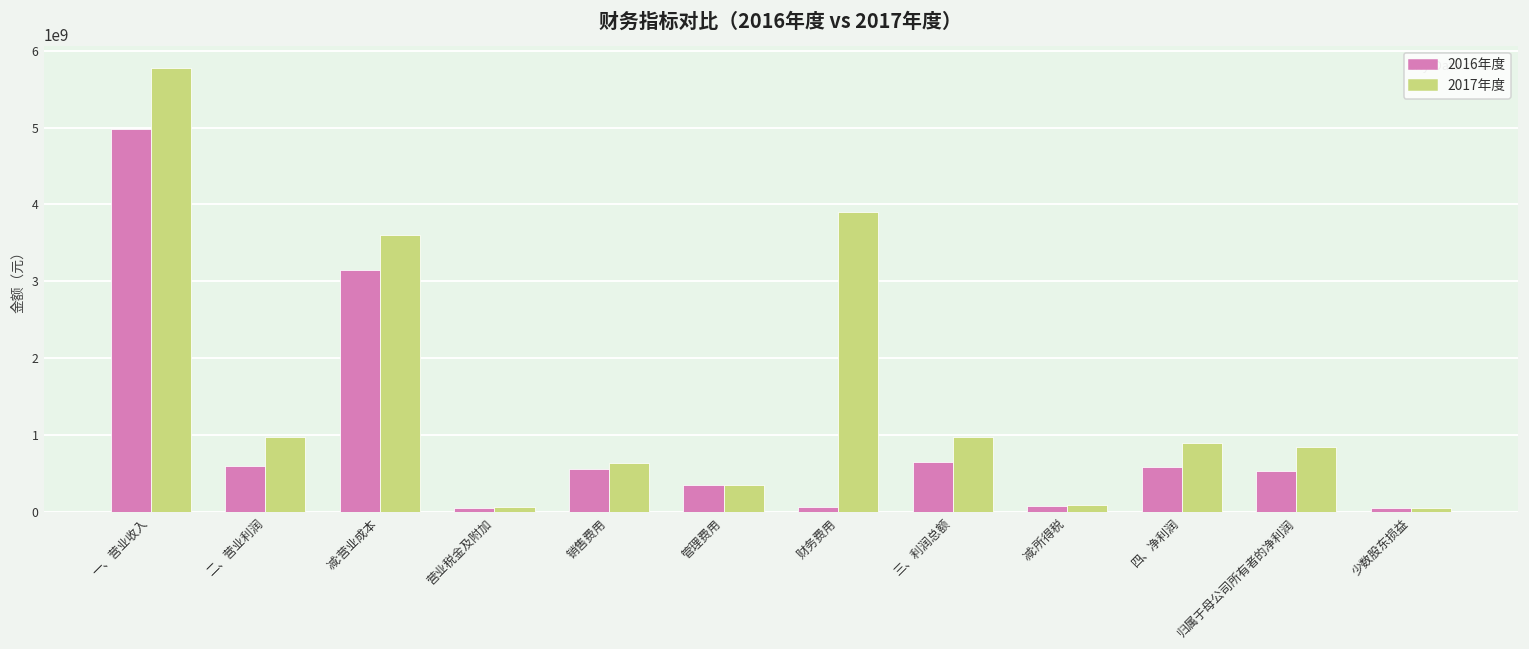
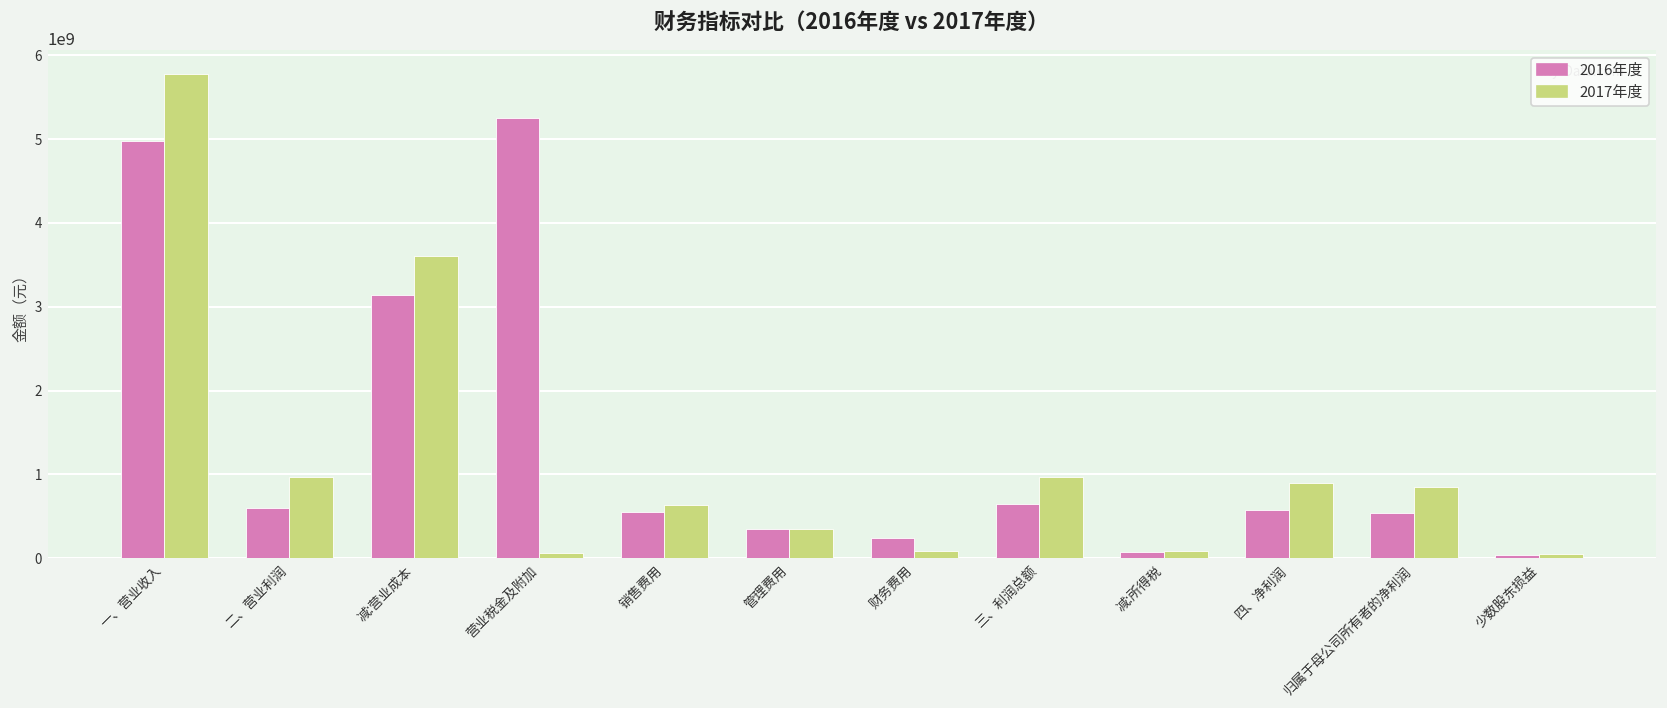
2016年度, 营业税金及附加: 0 -> 5300000000
2016年度, 财务费用: 100000000 -> 200000000
2017年度, 财务费用: 3900000000 -> 100000000
